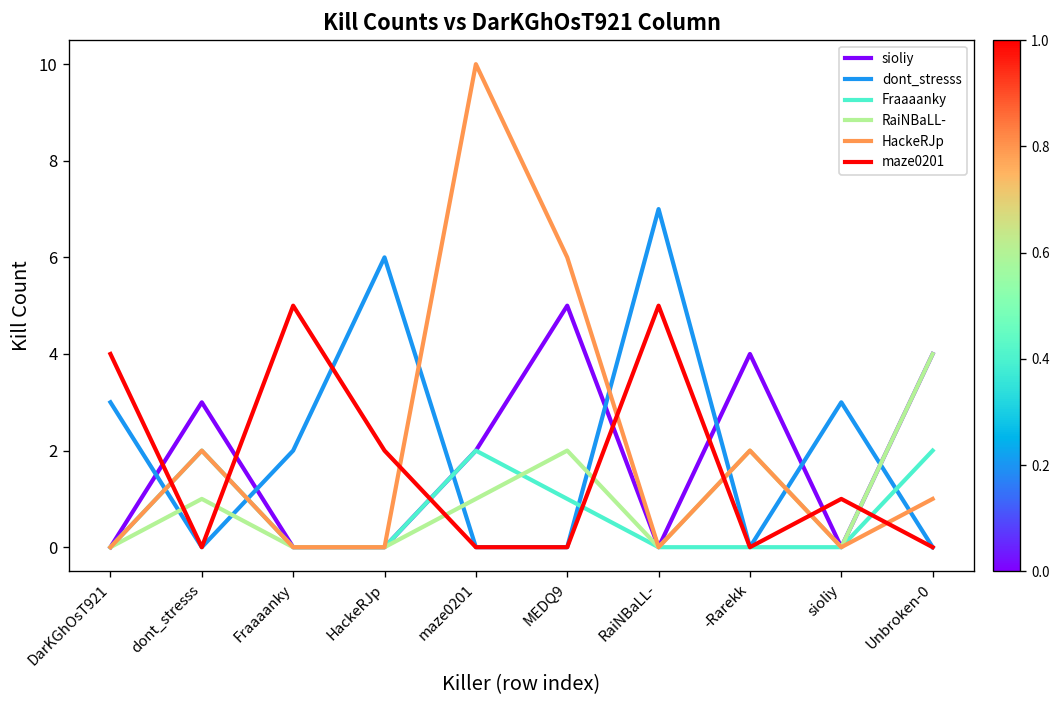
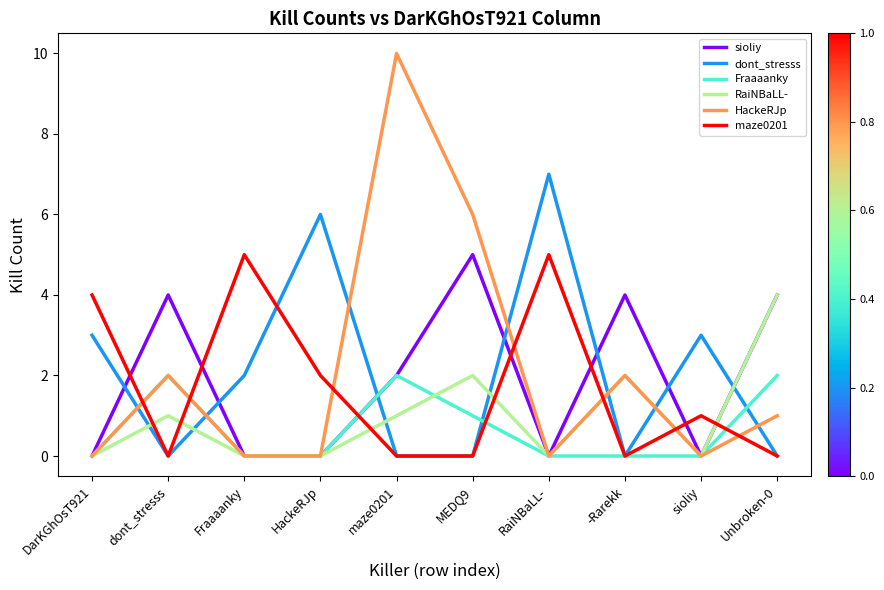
sioliy, dont_stresss: 3 -> 4
